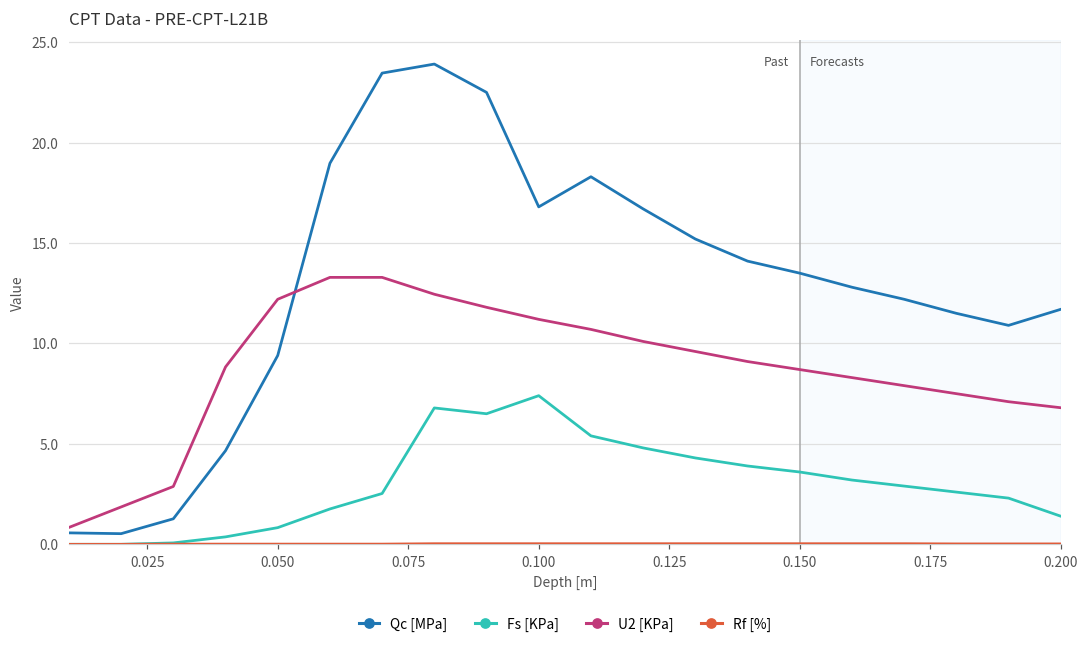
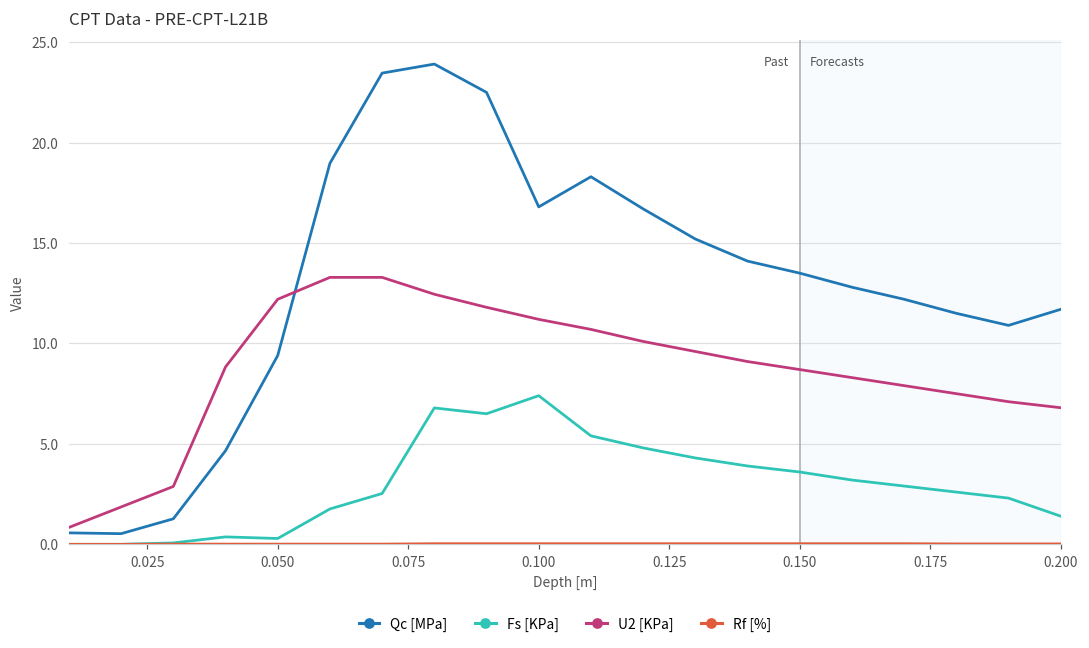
Fs [KPa], 0.050: 0.8 -> 0.3
